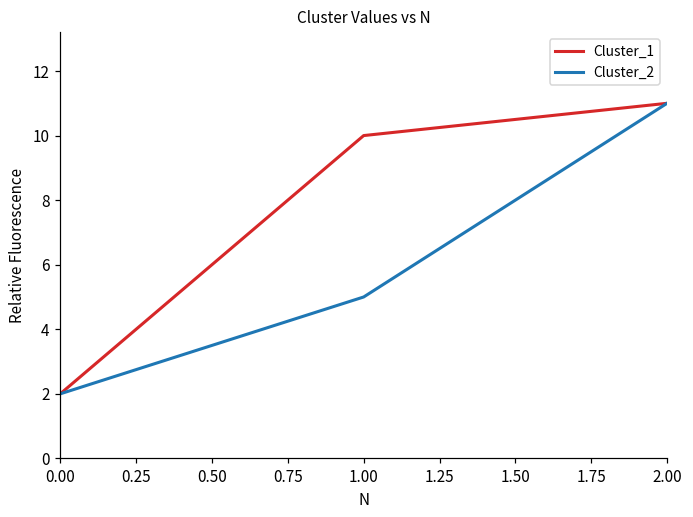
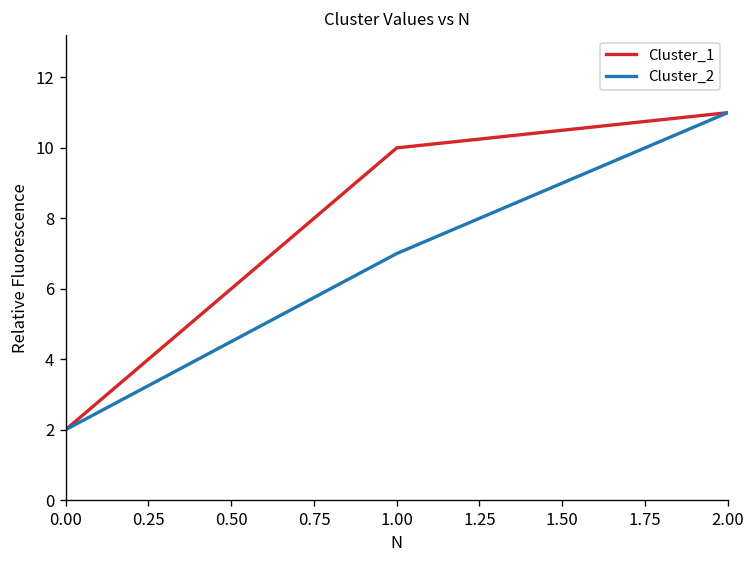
Cluster_2, 1.00: 5 -> 7
